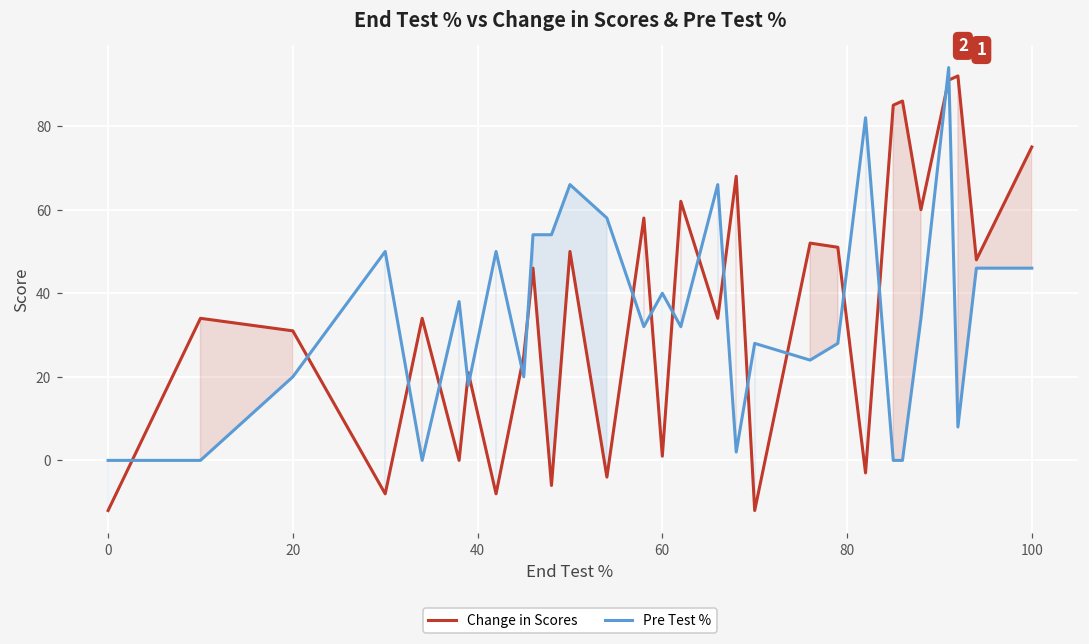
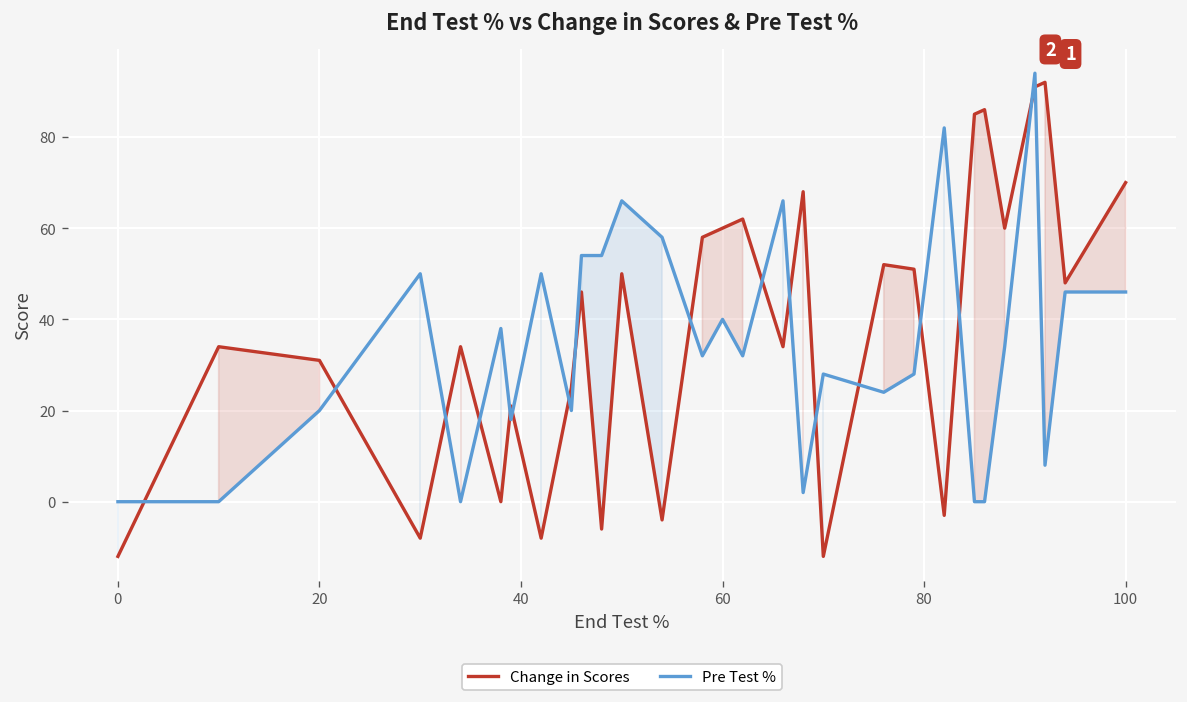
Change in Scores, 60: 1 -> 60
Change in Scores, 100: 75 -> 70
